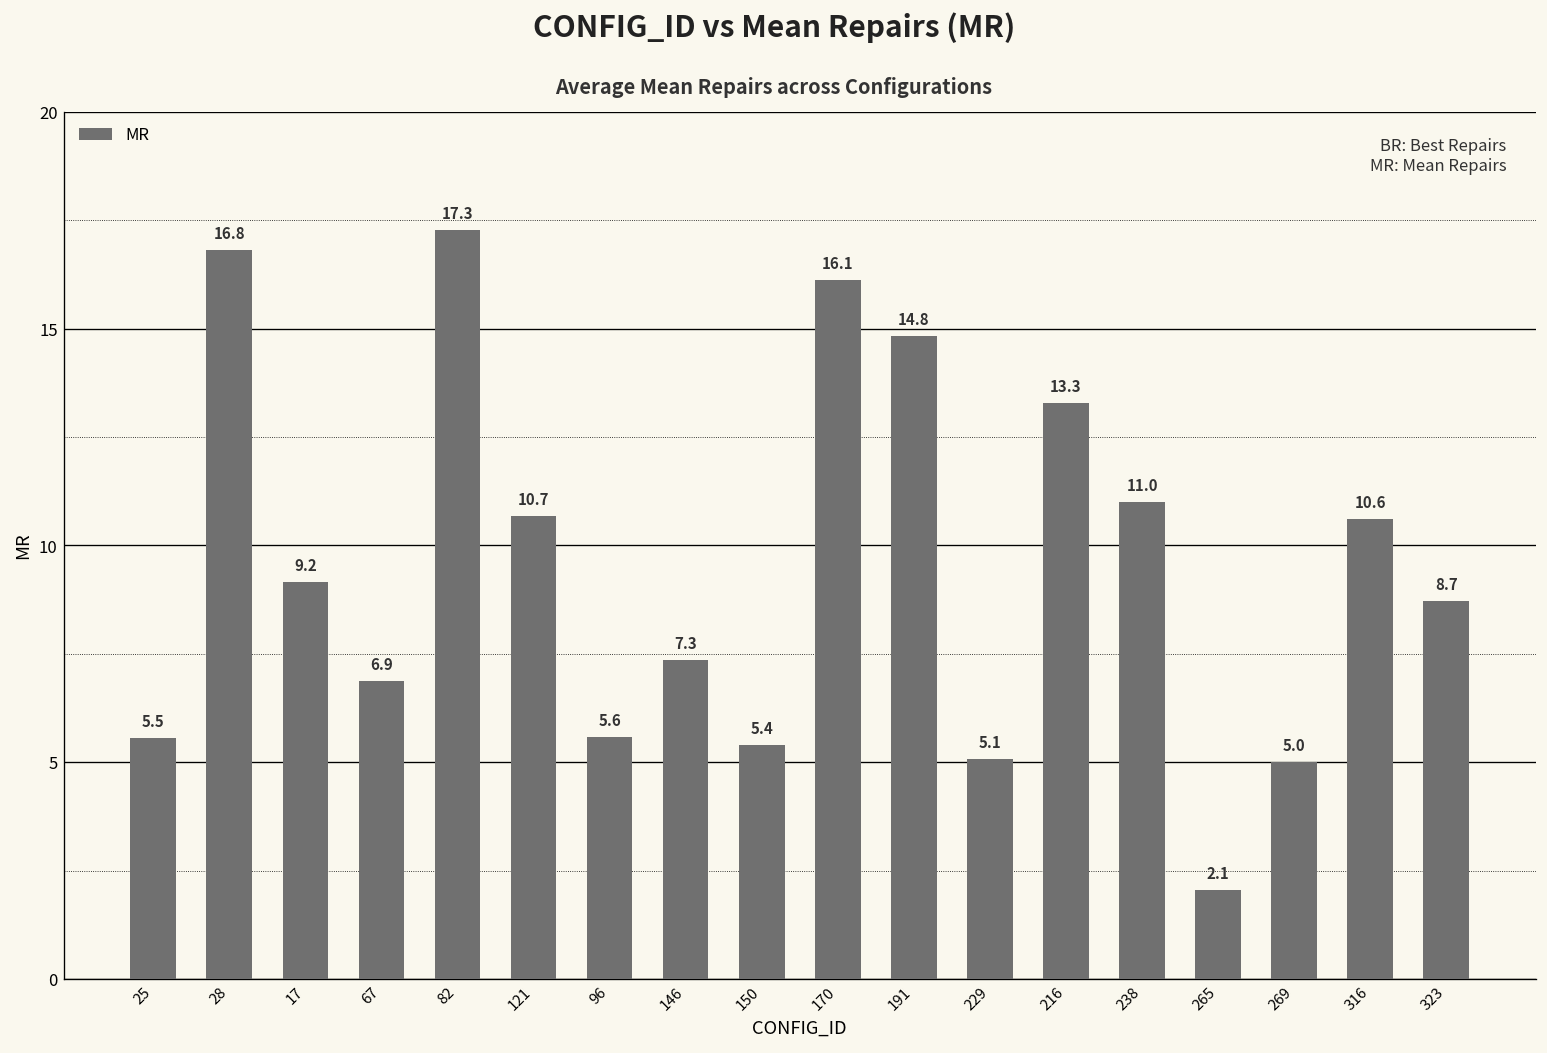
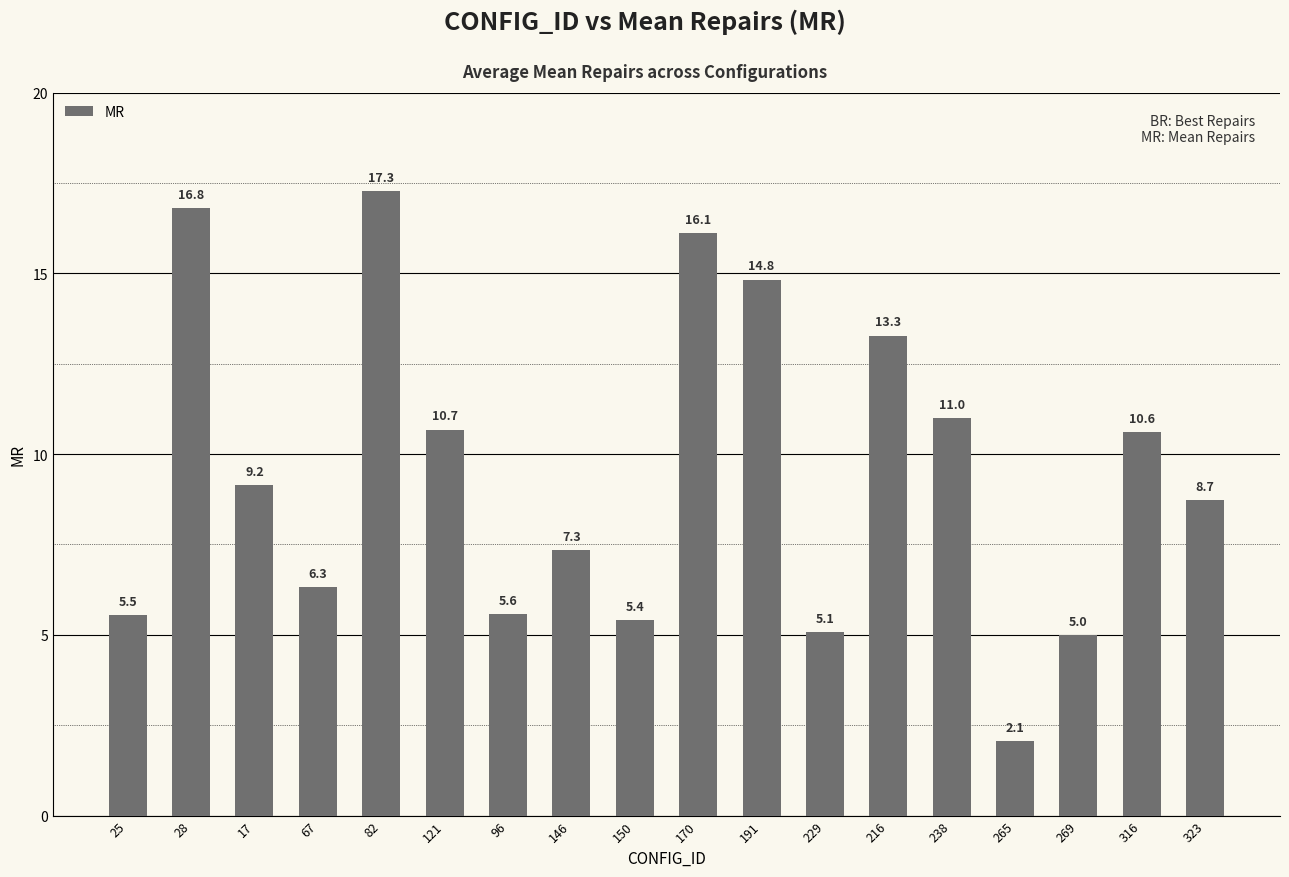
67: 6.9 -> 6.3
